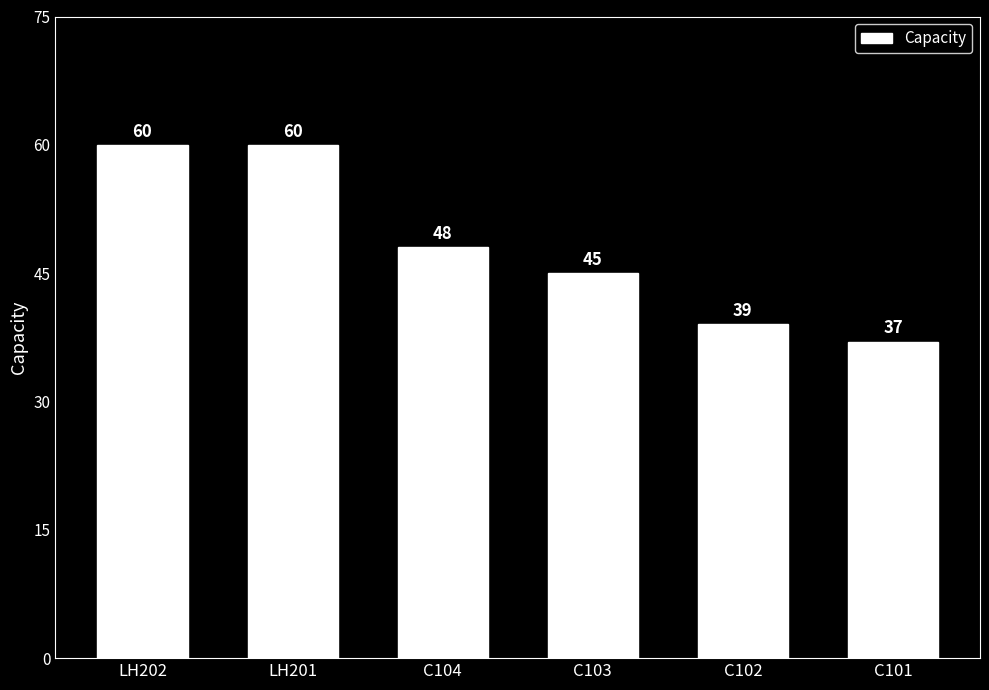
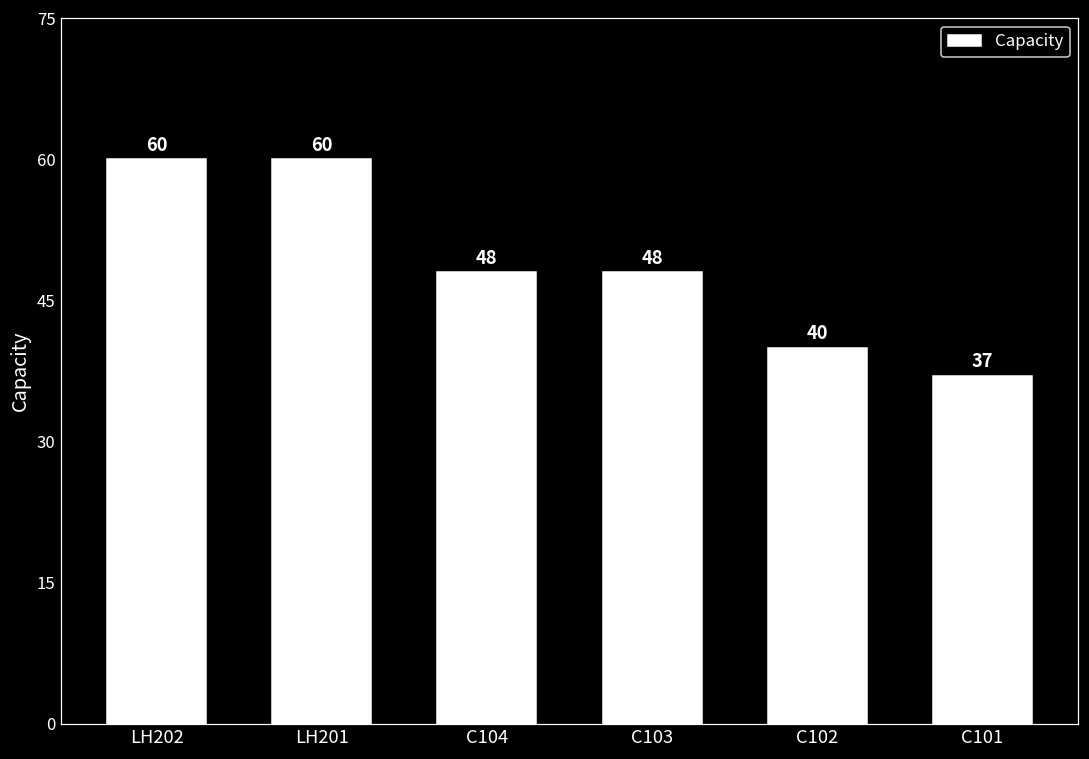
C103: 45 -> 48
C102: 39 -> 40
